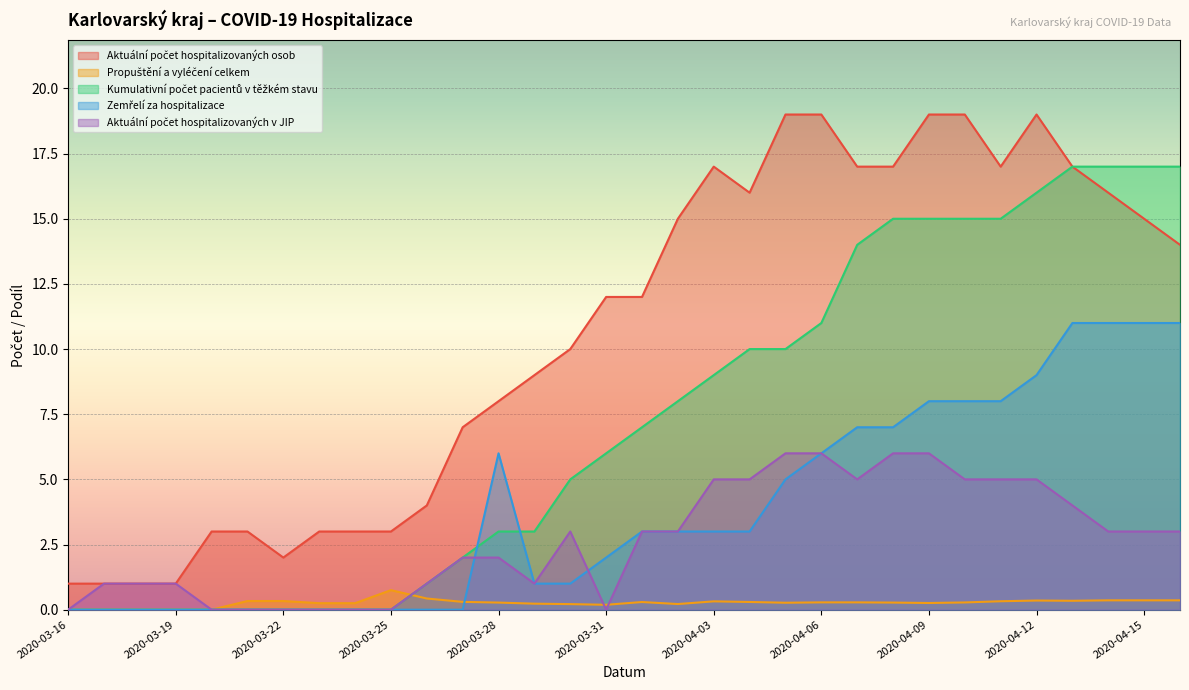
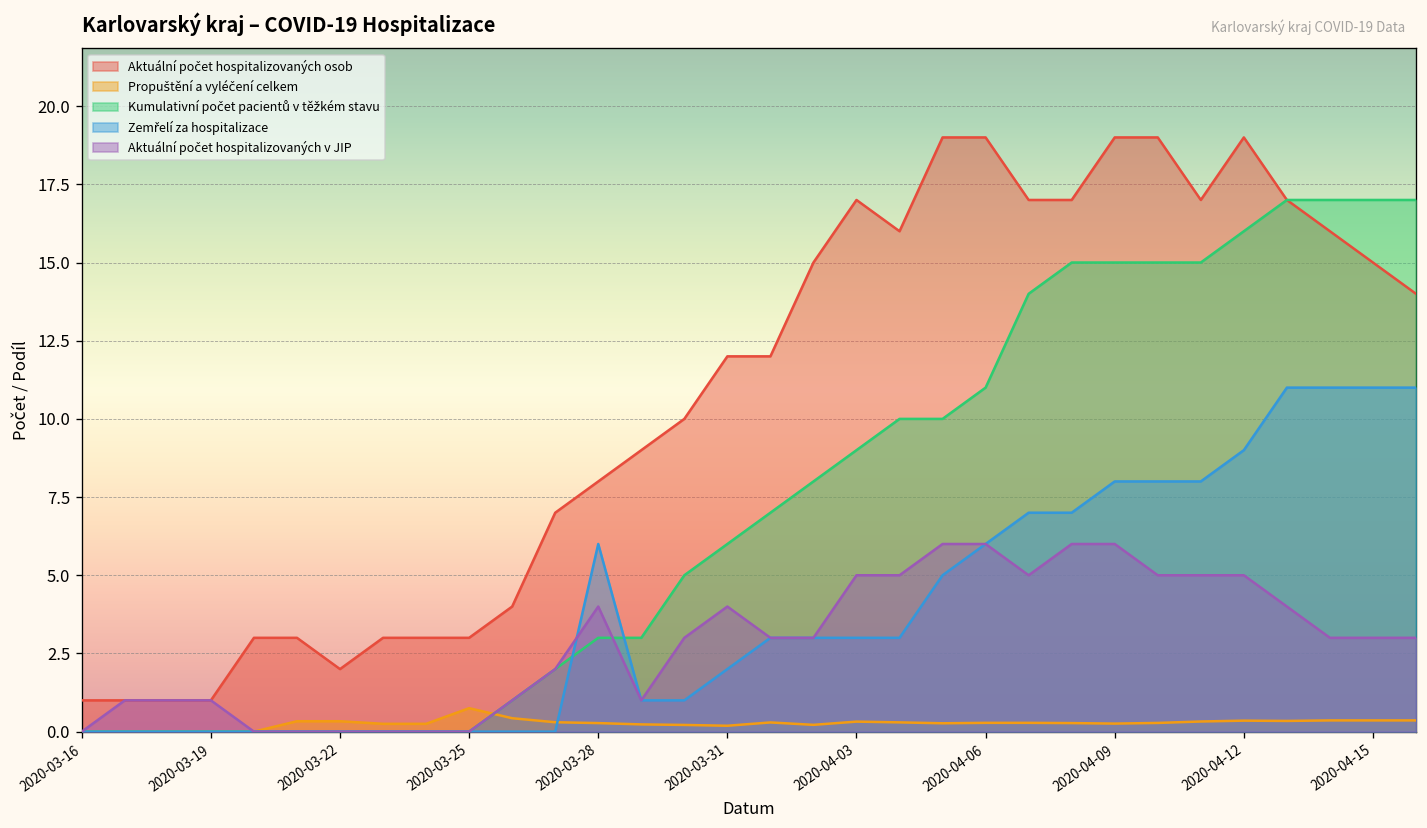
Aktuální počet hospitalizovaných v JIP, 2020-03-28: 2 -> 4
Aktuální počet hospitalizovaných v JIP, 2020-03-31: 0 -> 4
